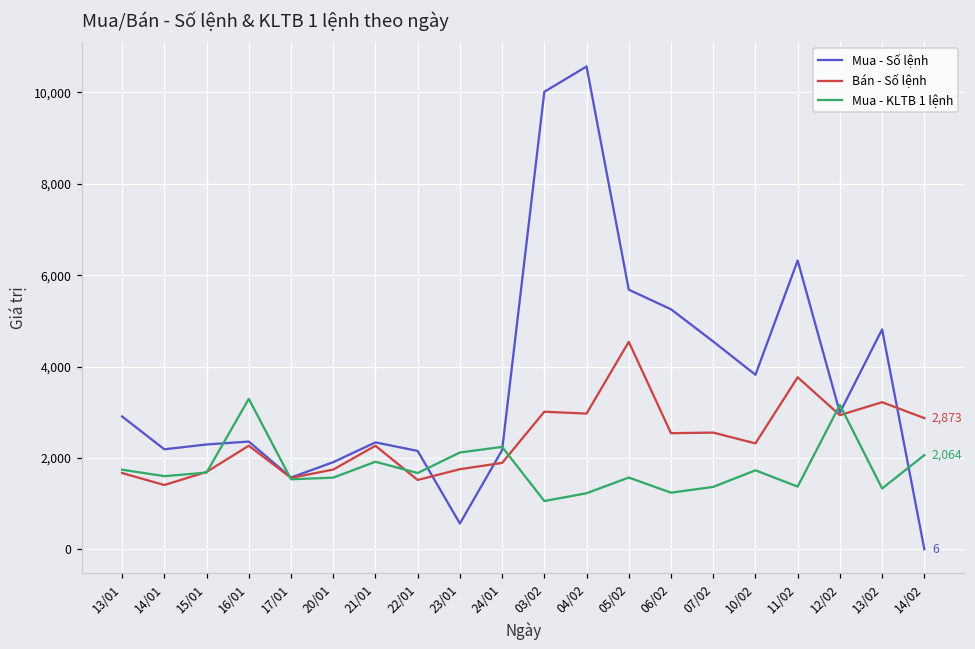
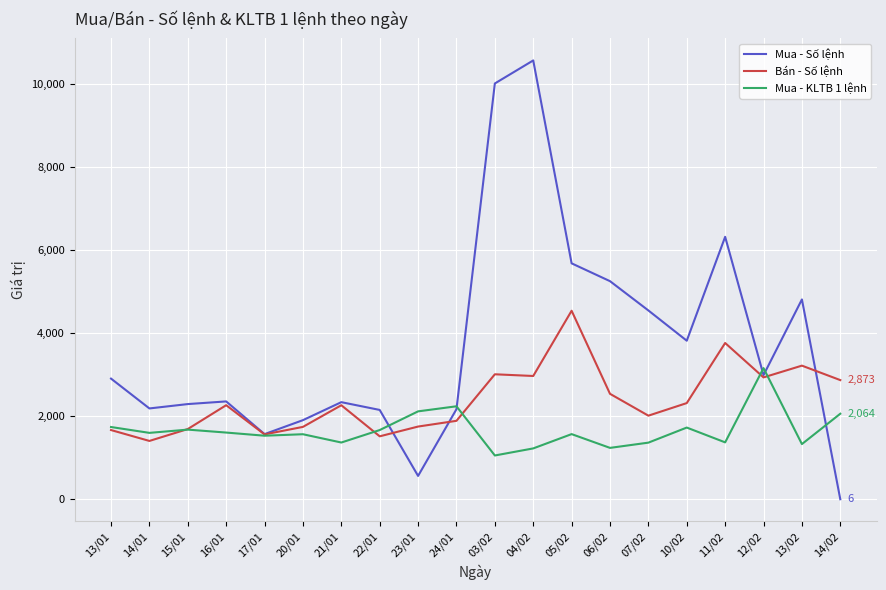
Mua - KLTB 1 lệnh, 16/01: 3,300 -> 1,600
Mua - KLTB 1 lệnh, 21/01: 1,900 -> 1,400
Bán - Số lệnh, 07/02: 2,600 -> 2,000
